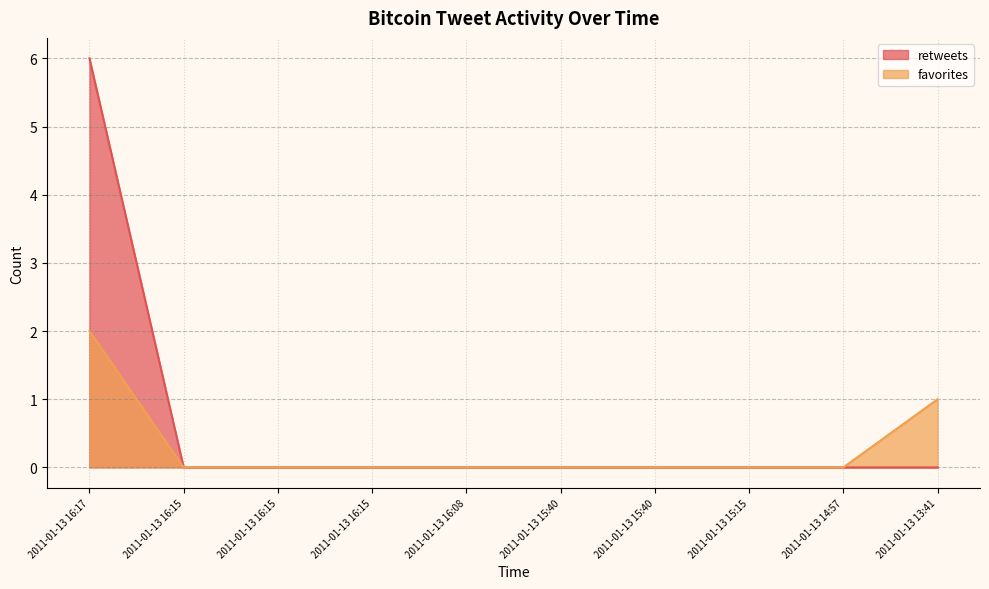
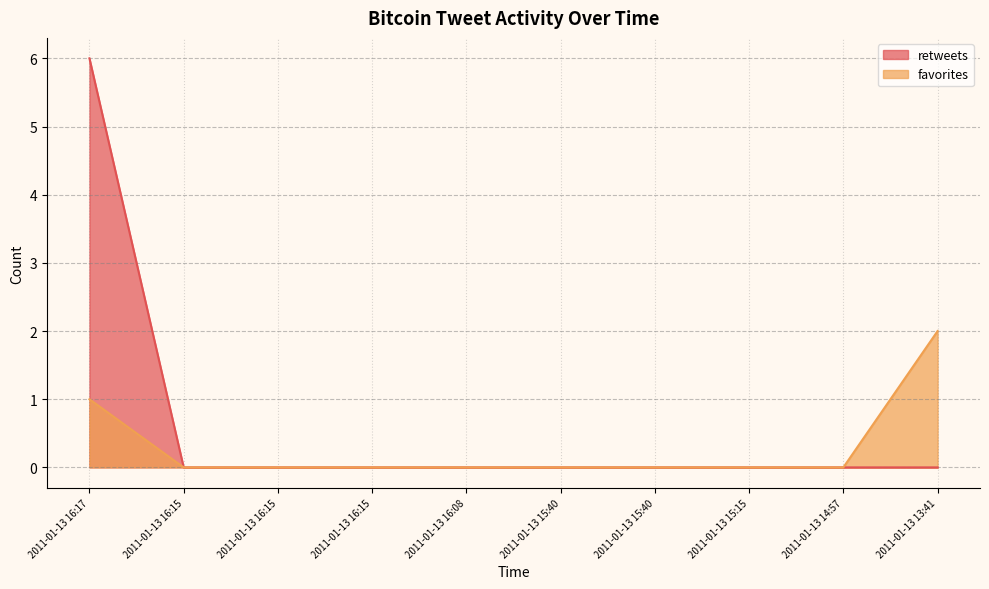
favorites, 2011-01-13 16:17: 2 -> 1
favorites, 2011-01-13 13:41: 1 -> 2
